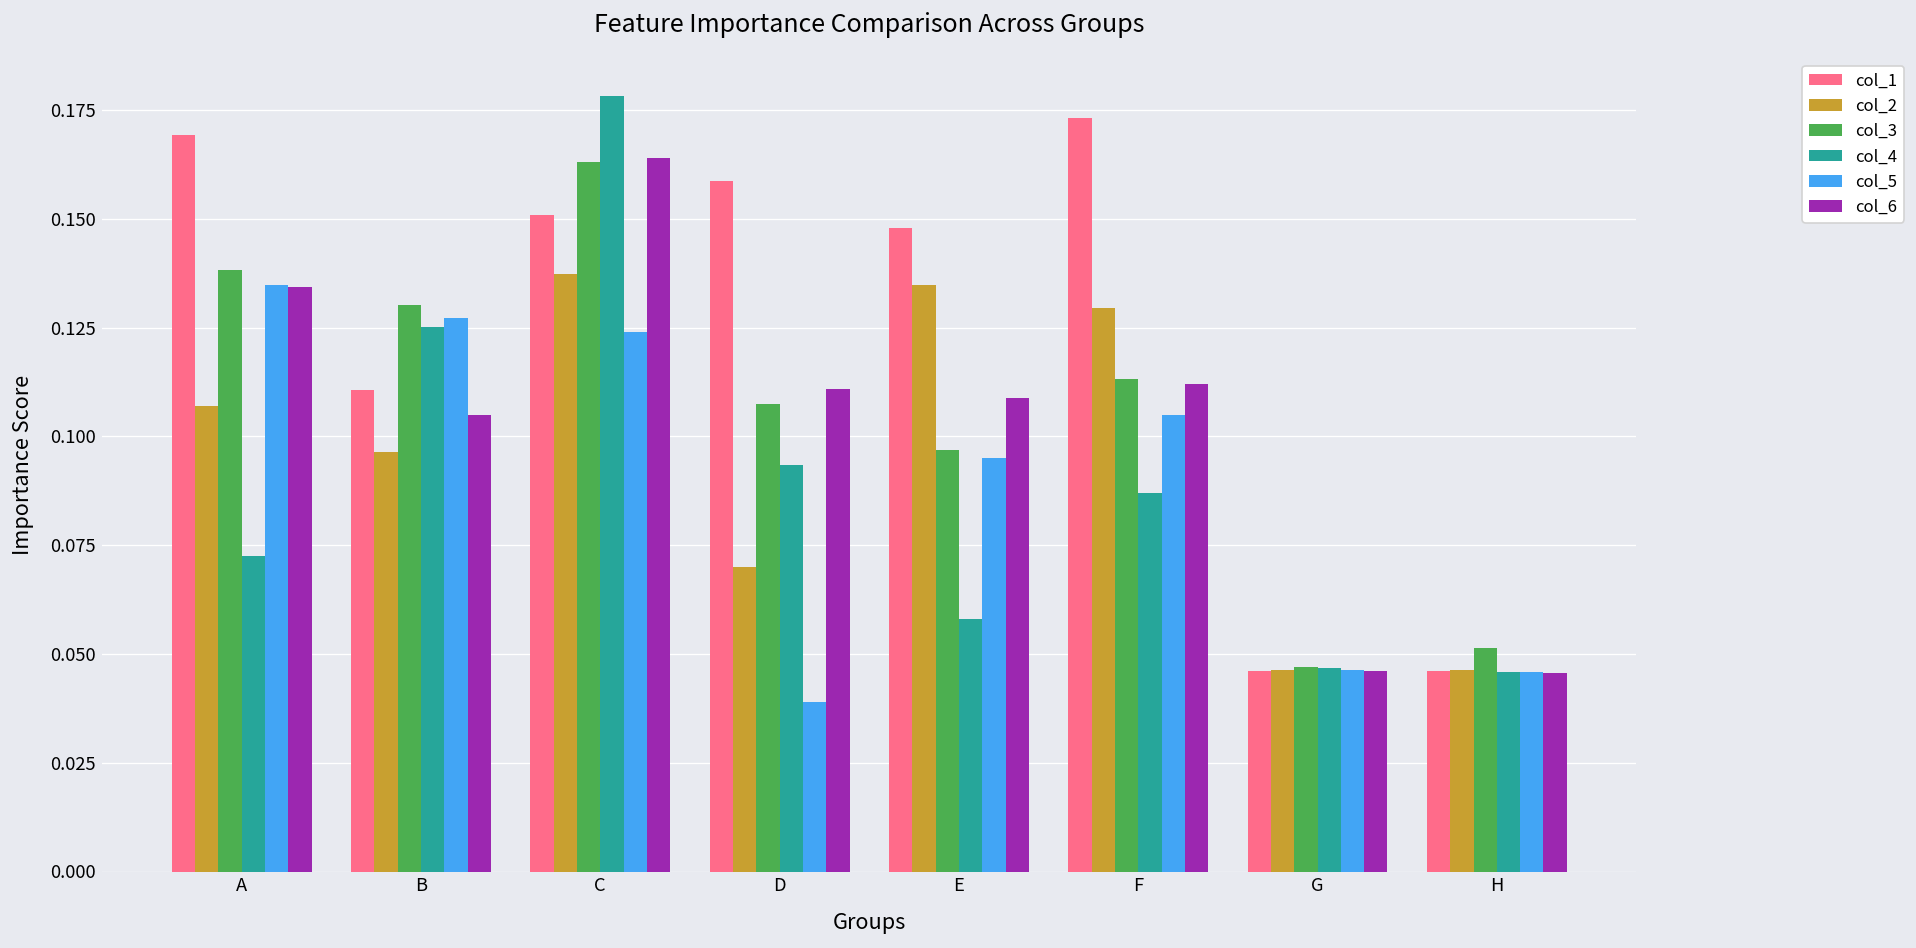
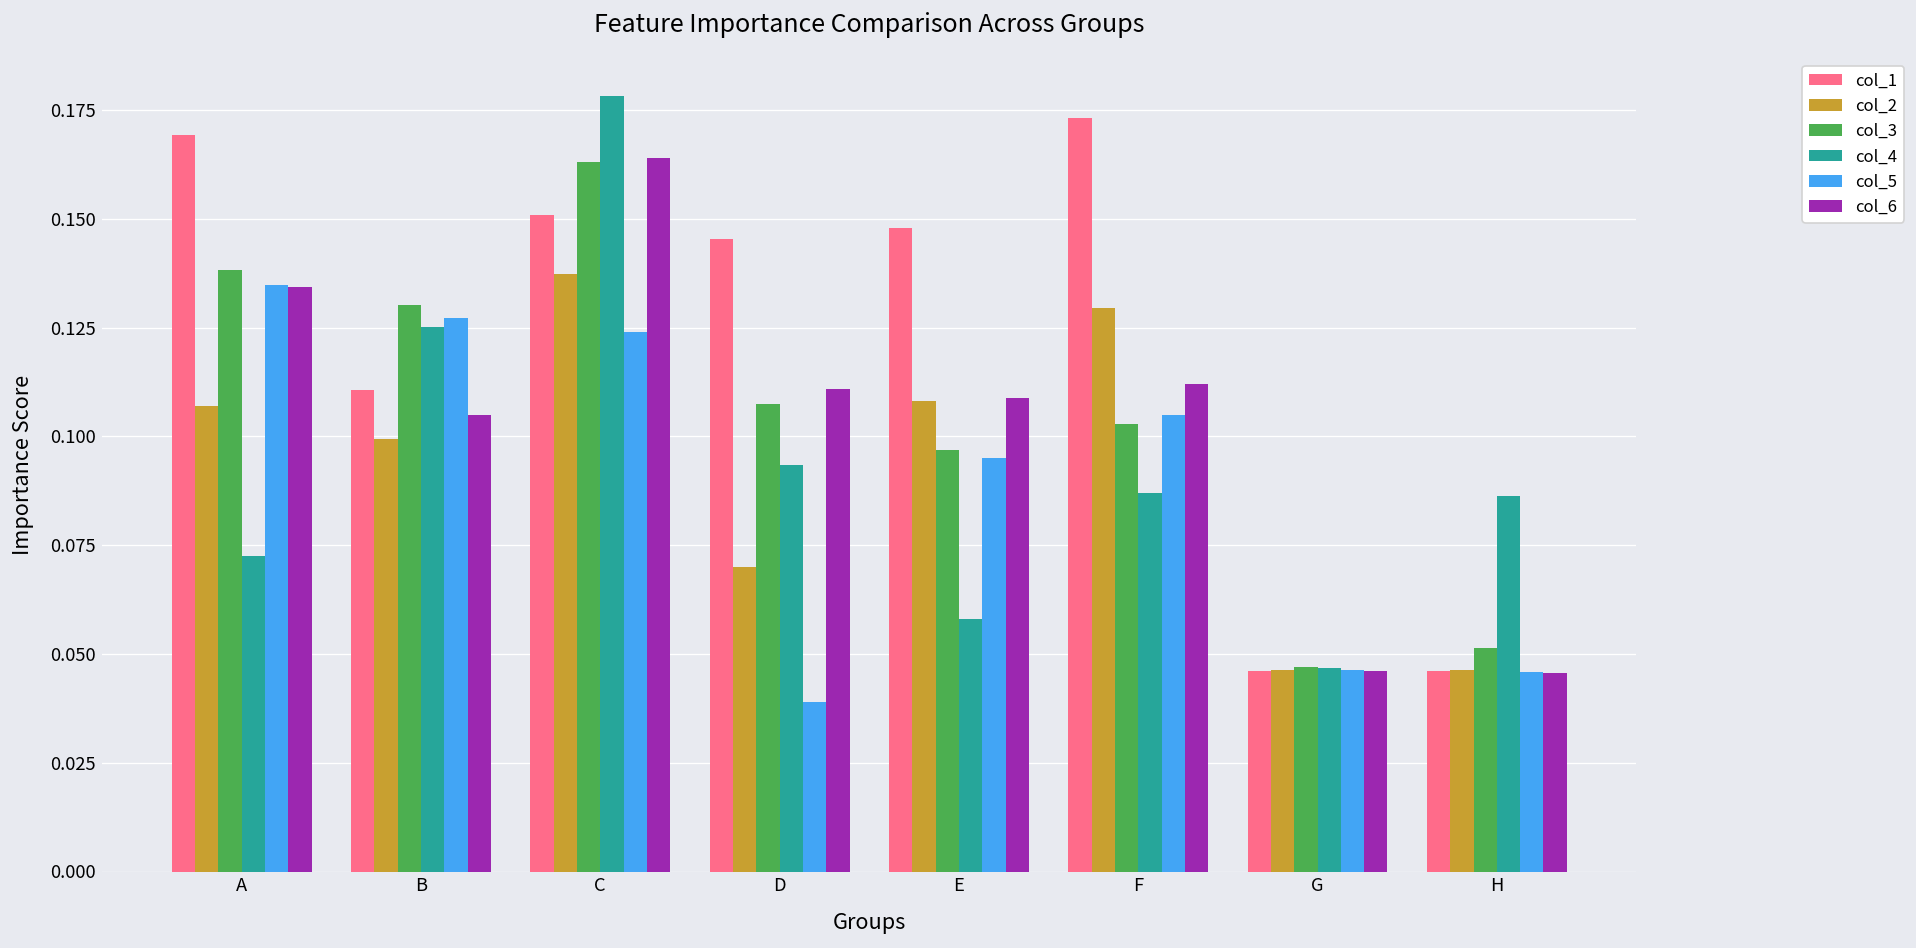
col_2, B: 0.097 -> 0.100
col_1, D: 0.159 -> 0.145
col_2, E: 0.135 -> 0.108
col_3, F: 0.113 -> 0.103
col_4, H: 0.046 -> 0.086
